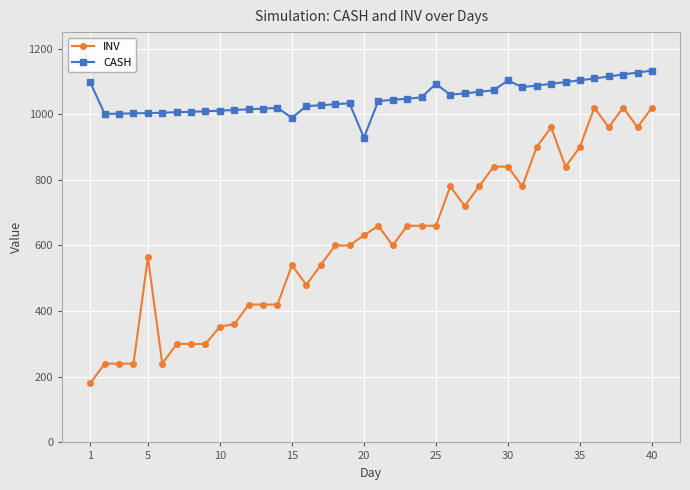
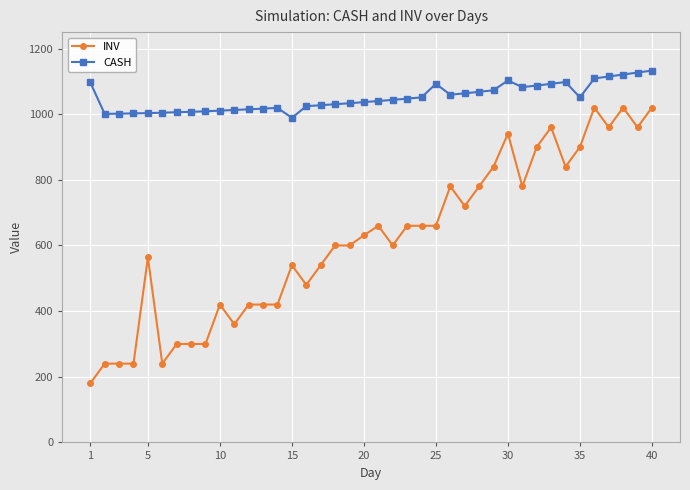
INV, 10: 350 -> 420
CASH, 20: 930 -> 1040
INV, 30: 840 -> 940
CASH, 35: 1100 -> 1050
